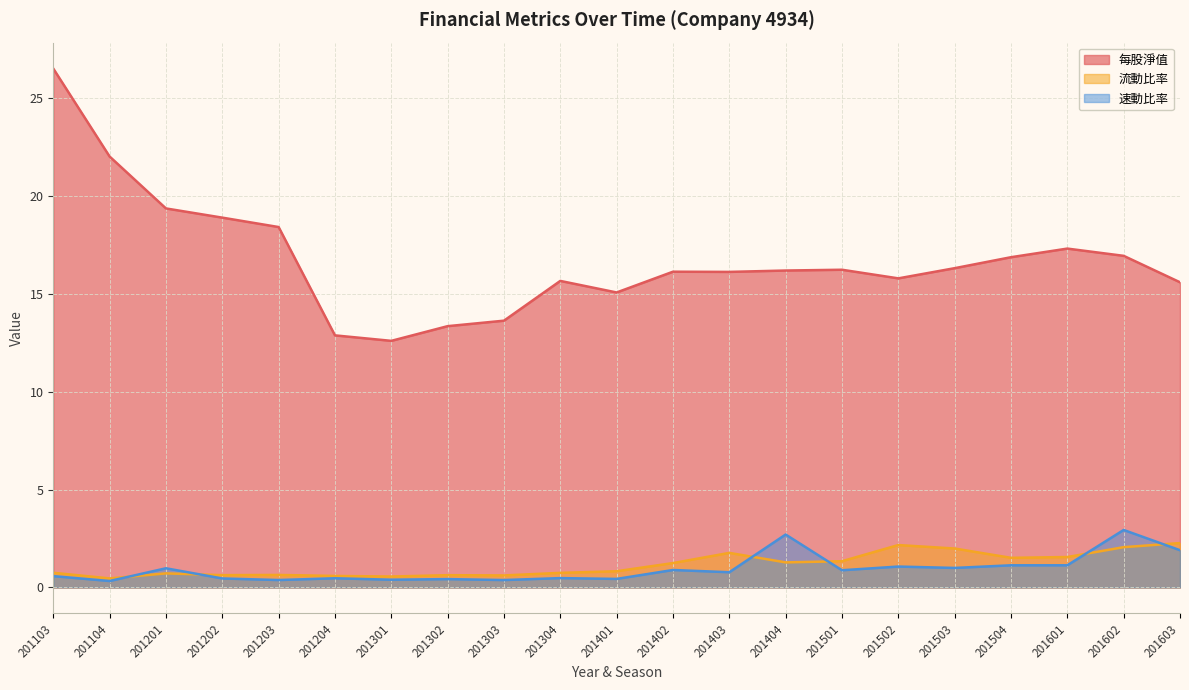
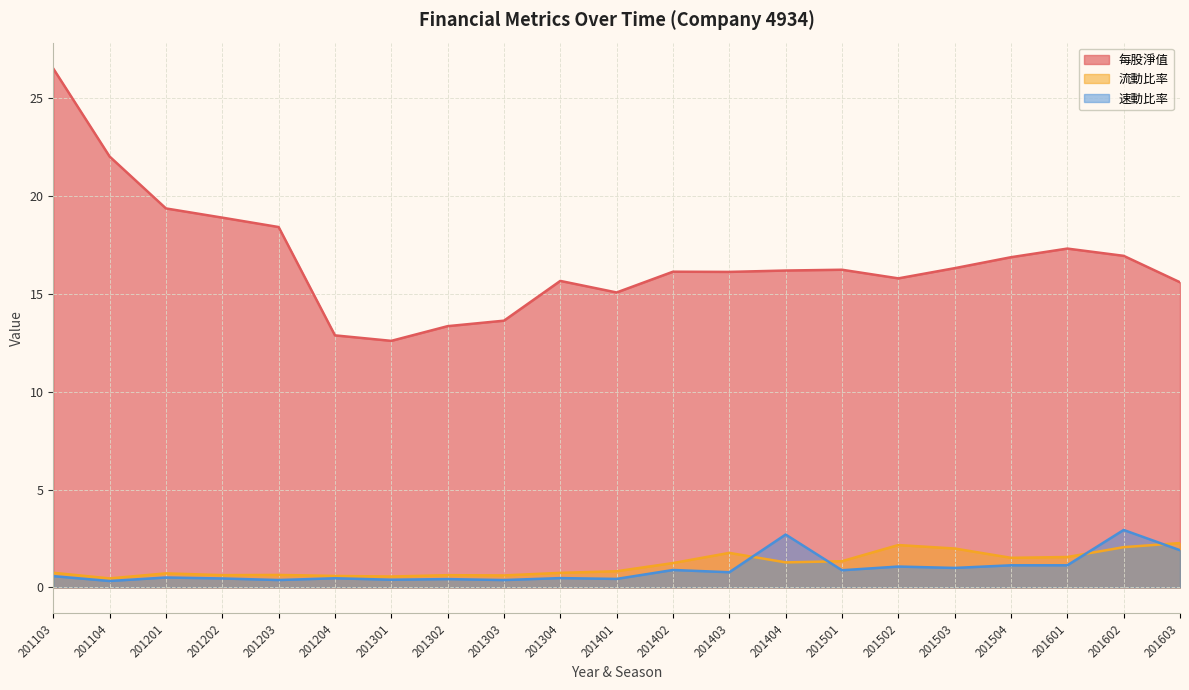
速動比率, 201201: 1.0 -> 0.5
